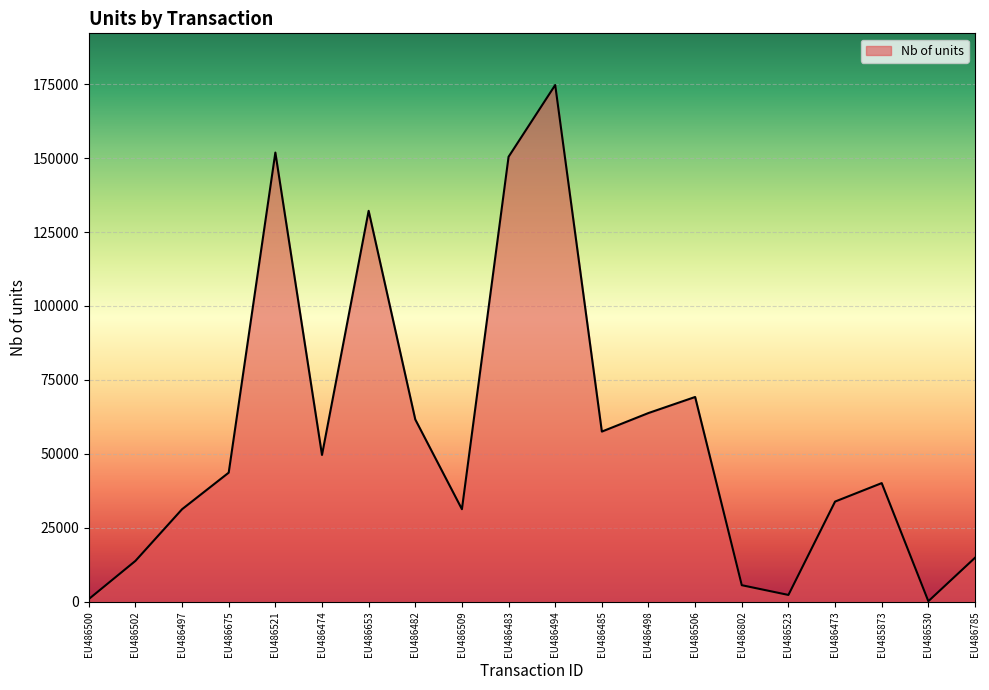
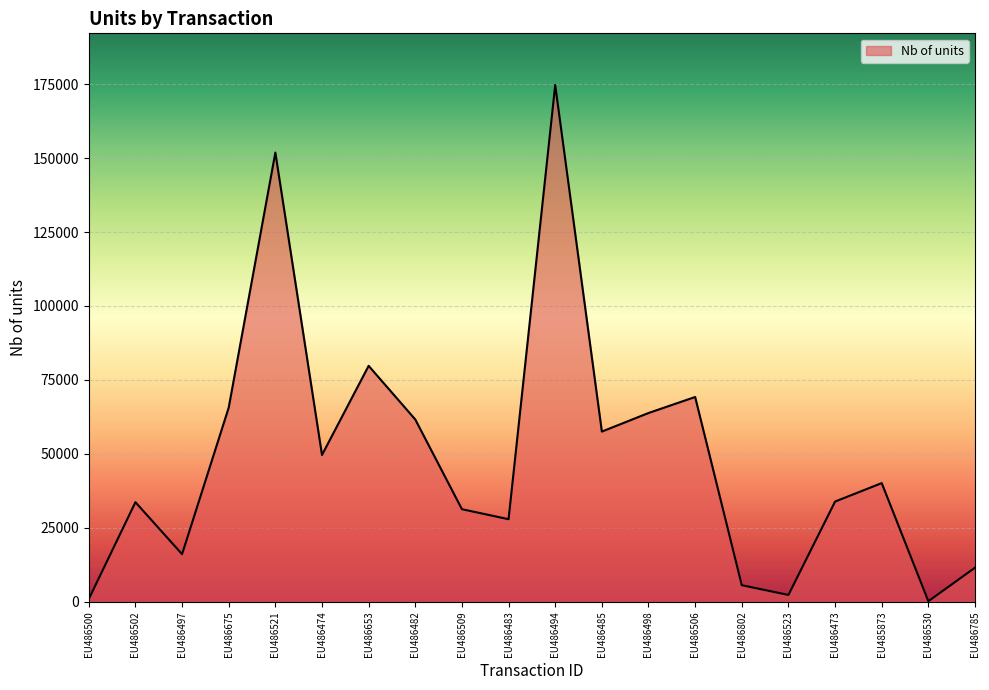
EU486502: 14000 -> 34000
EU486497: 31000 -> 16000
EU486675: 44000 -> 66000
EU486653: 132000 -> 80000
EU486483: 150000 -> 28000
EU486785: 15000 -> 12000
